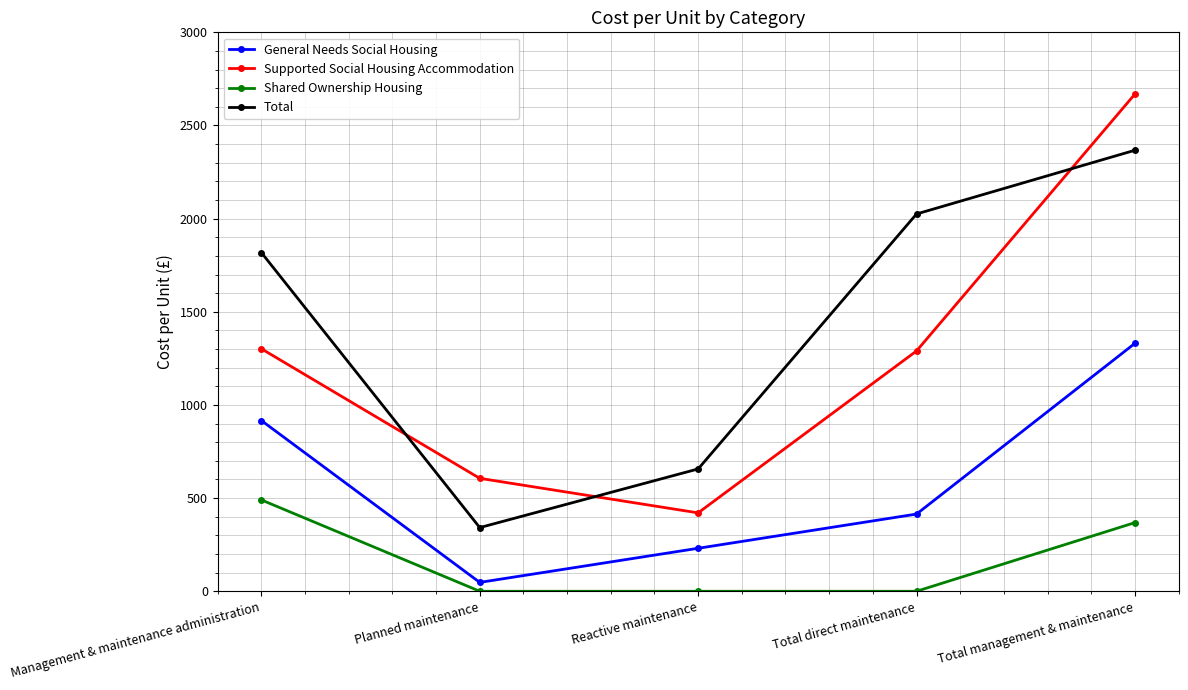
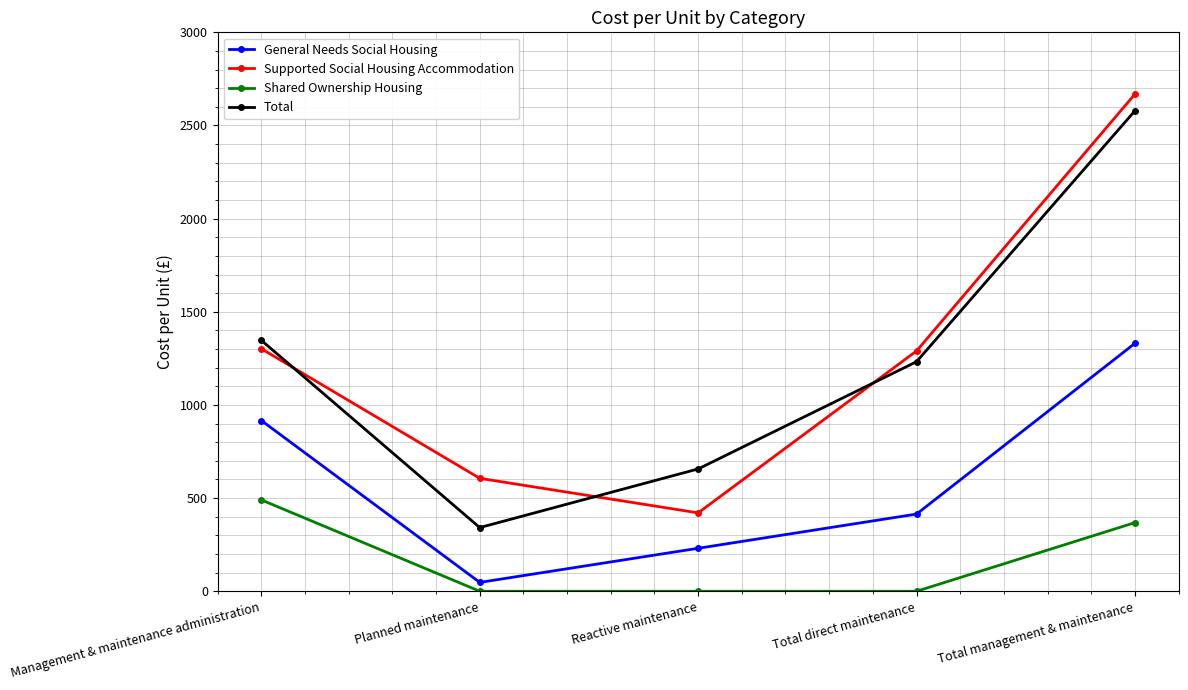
Total, Management & maintenance administration: 1820 -> 1350
Total, Total direct maintenance: 2030 -> 1230
Total, Total management & maintenance: 2370 -> 2580
